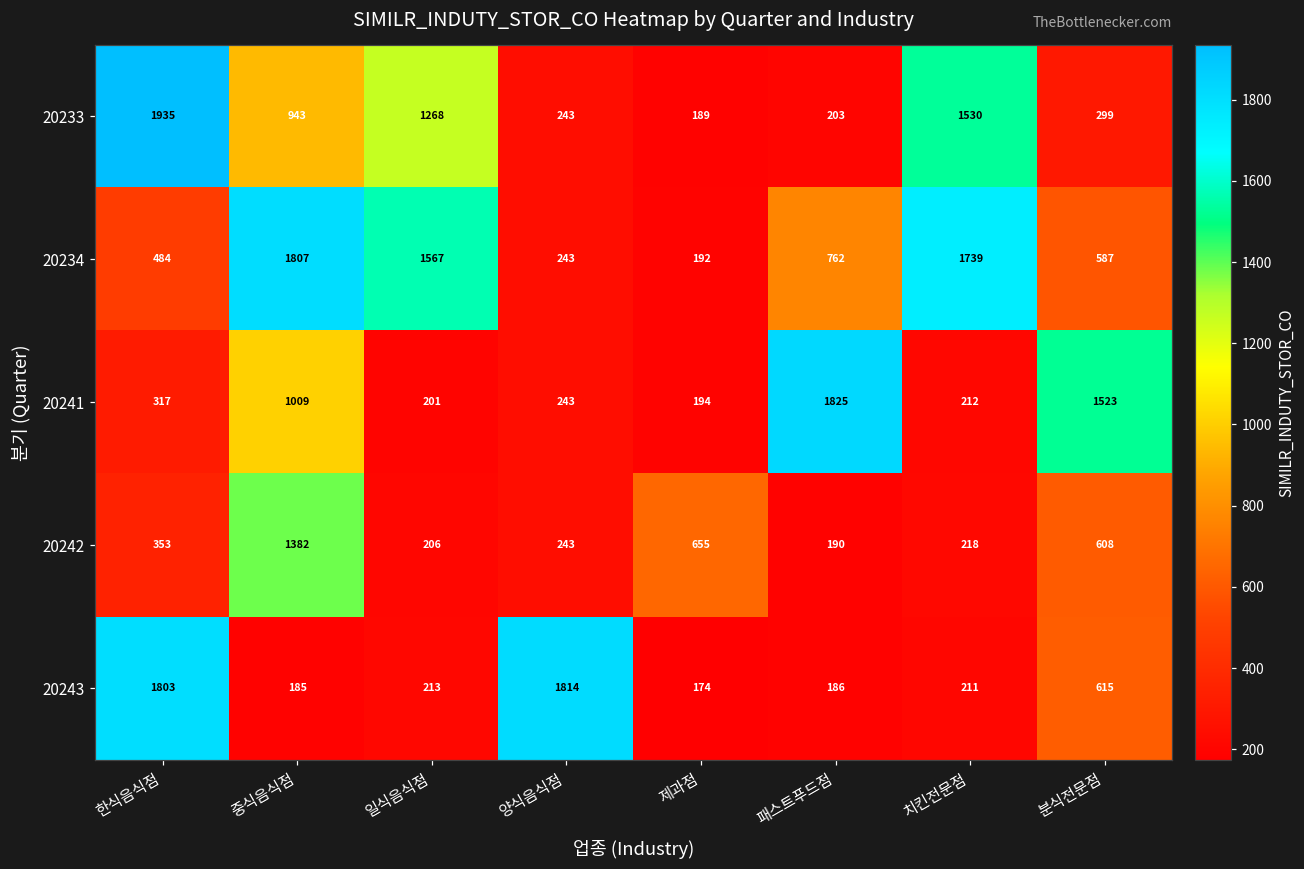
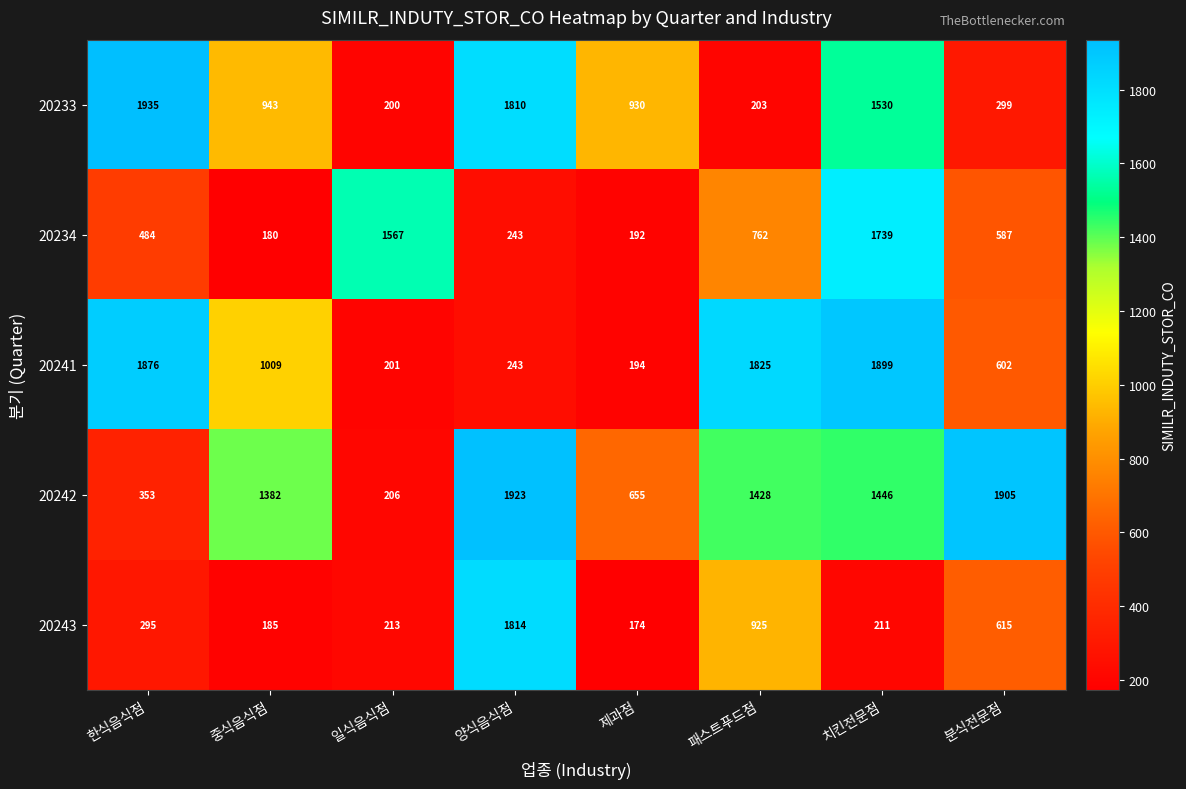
20233, 일식음식점: 1268 -> 200
20233, 양식음식점: 243 -> 1810
20233, 제과점: 189 -> 930
20234, 중식음식점: 1807 -> 180
20241, 한식음식점: 317 -> 1876
20241, 치킨전문점: 212 -> 1899
20241, 분식전문점: 1523 -> 602
20242, 양식음식점: 243 -> 1923
20242, 패스트푸드점: 190 -> 1428
20242, 치킨전문점: 218 -> 1446
20242, 분식전문점: 608 -> 1905
20243, 한식음식점: 1803 -> 295
20243, 패스트푸드점: 186 -> 925
